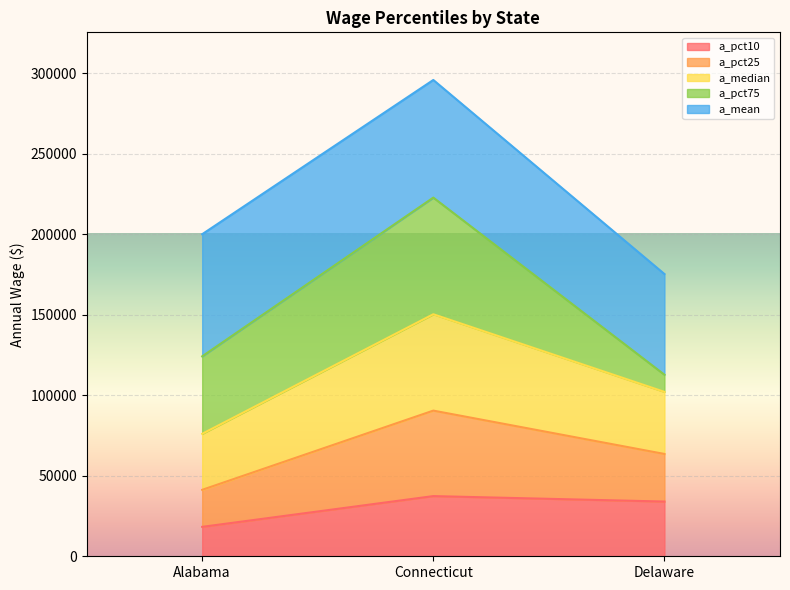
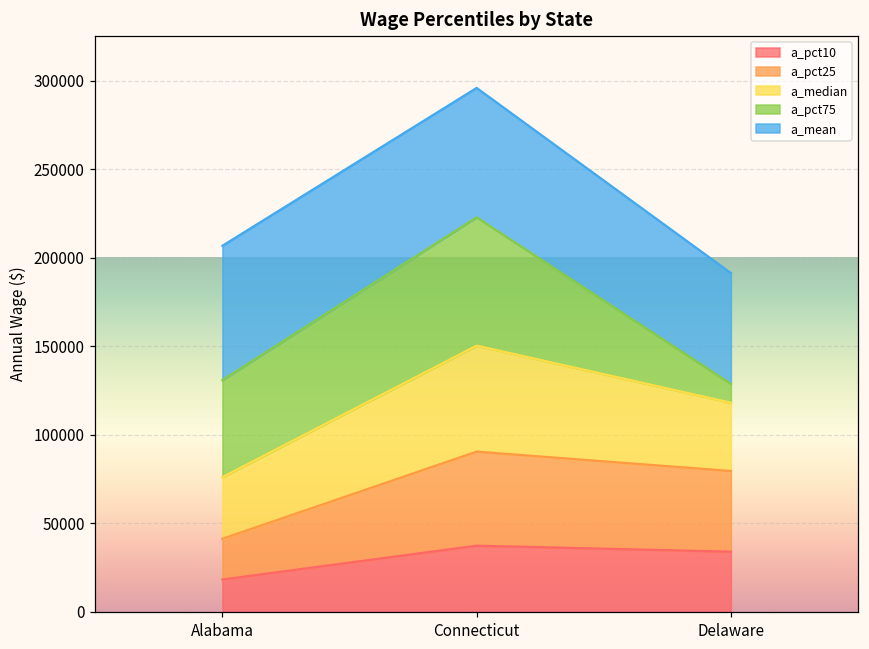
a_pct75, Alabama: 48000 -> 55000
a_pct25, Delaware: 30000 -> 46000
